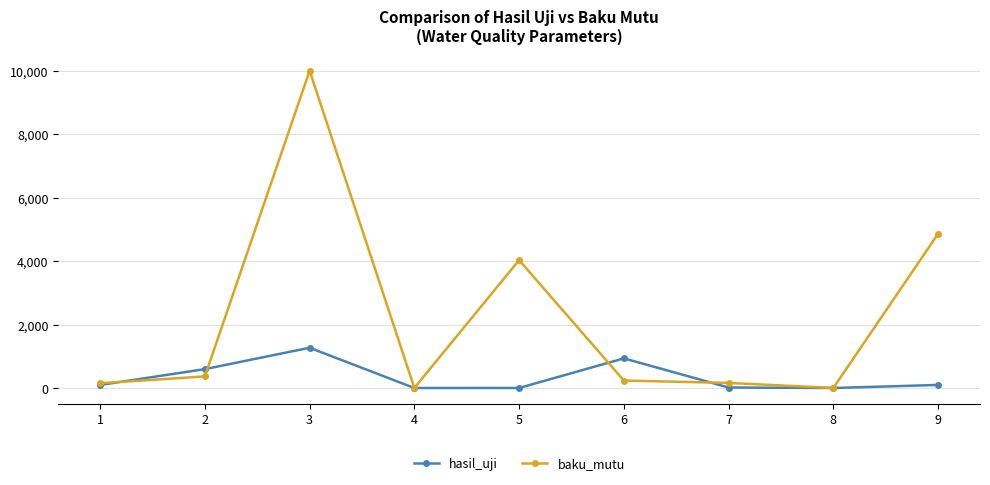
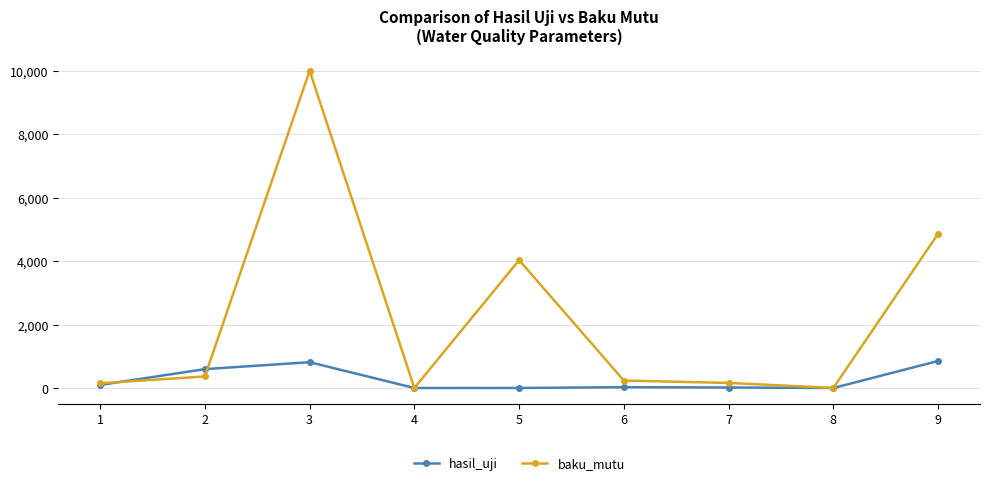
hasil_uji, 3: 1,300 -> 800
hasil_uji, 6: 900 -> 0
hasil_uji, 9: 100 -> 900
